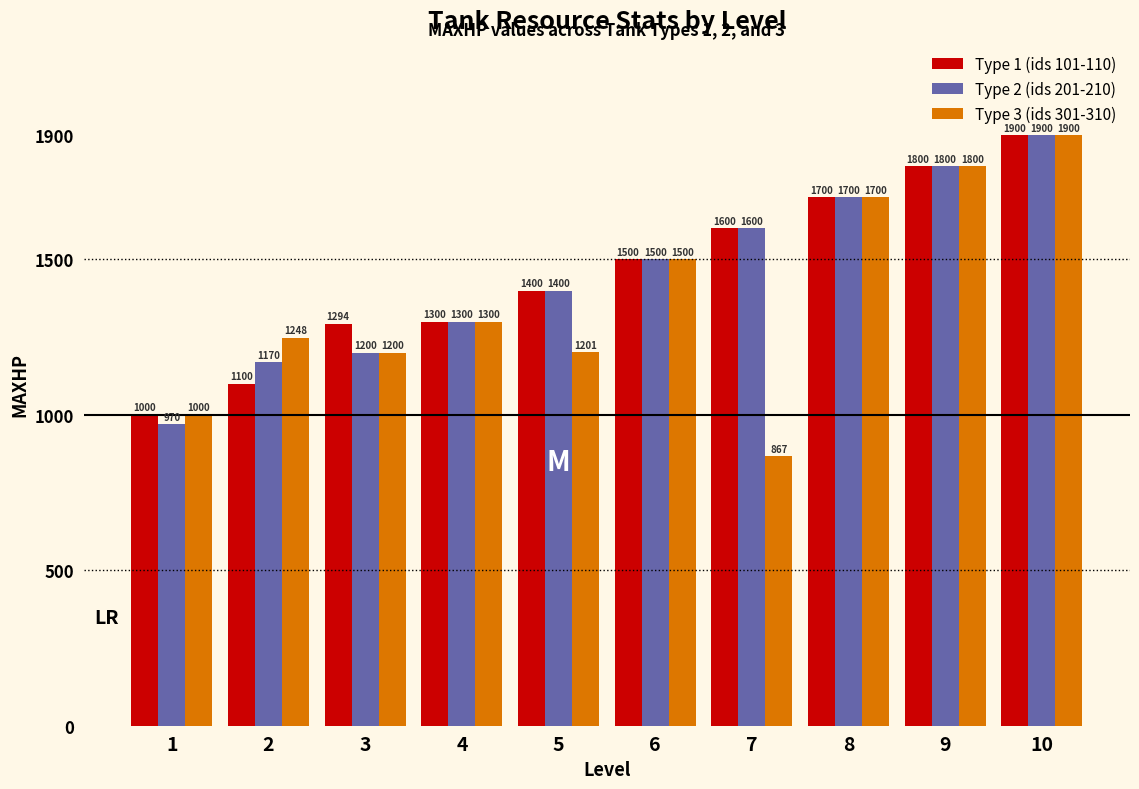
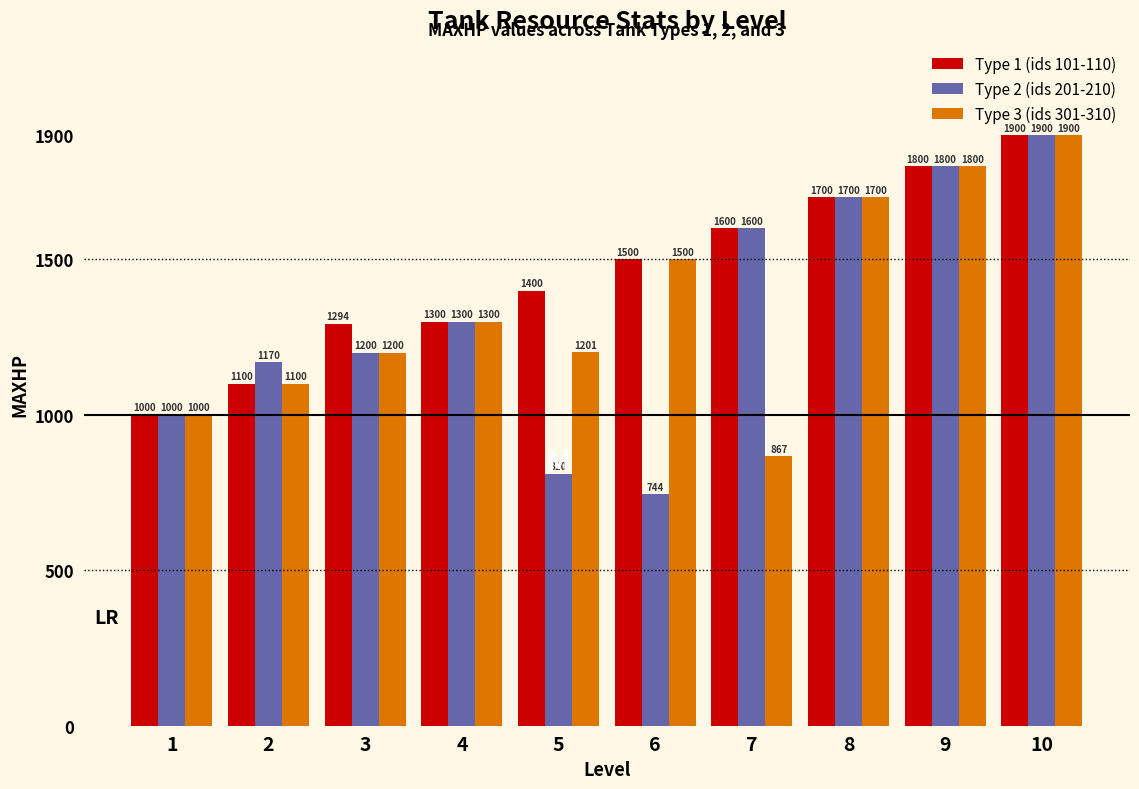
Type 2 (ids 201-210), 1: 970 -> 1000
Type 3 (ids 301-310), 2: 1248 -> 1100
Type 2 (ids 201-210), 5: 1400 -> 810
Type 2 (ids 201-210), 6: 1500 -> 744
